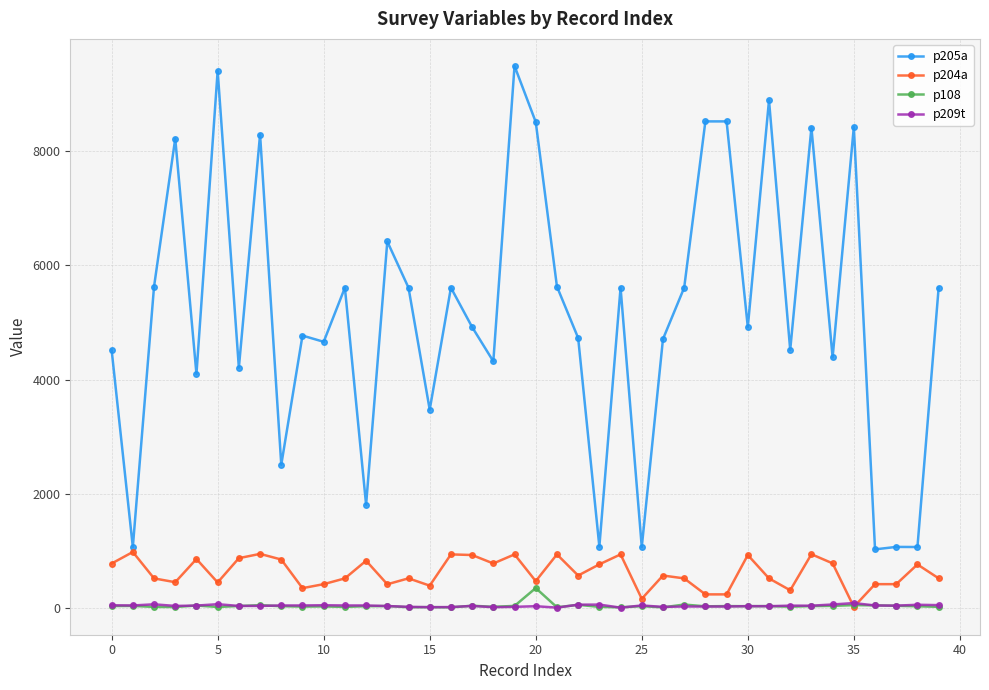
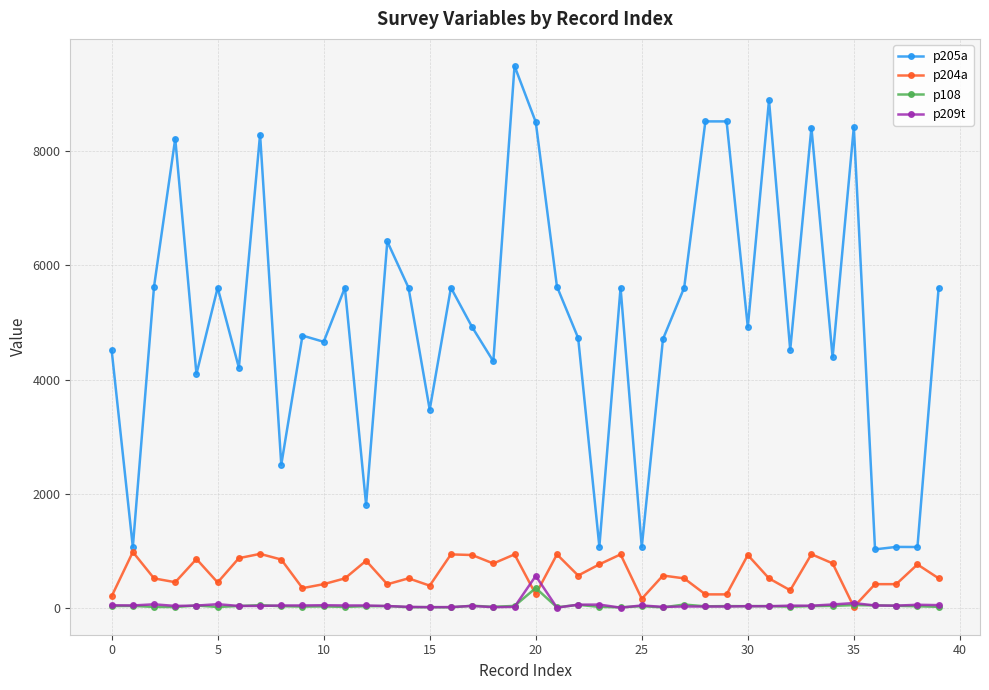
p204a, 0: 800 -> 200
p205a, 5: 9400 -> 5600
p204a, 20: 500 -> 200
p209t, 20: 0 -> 600
